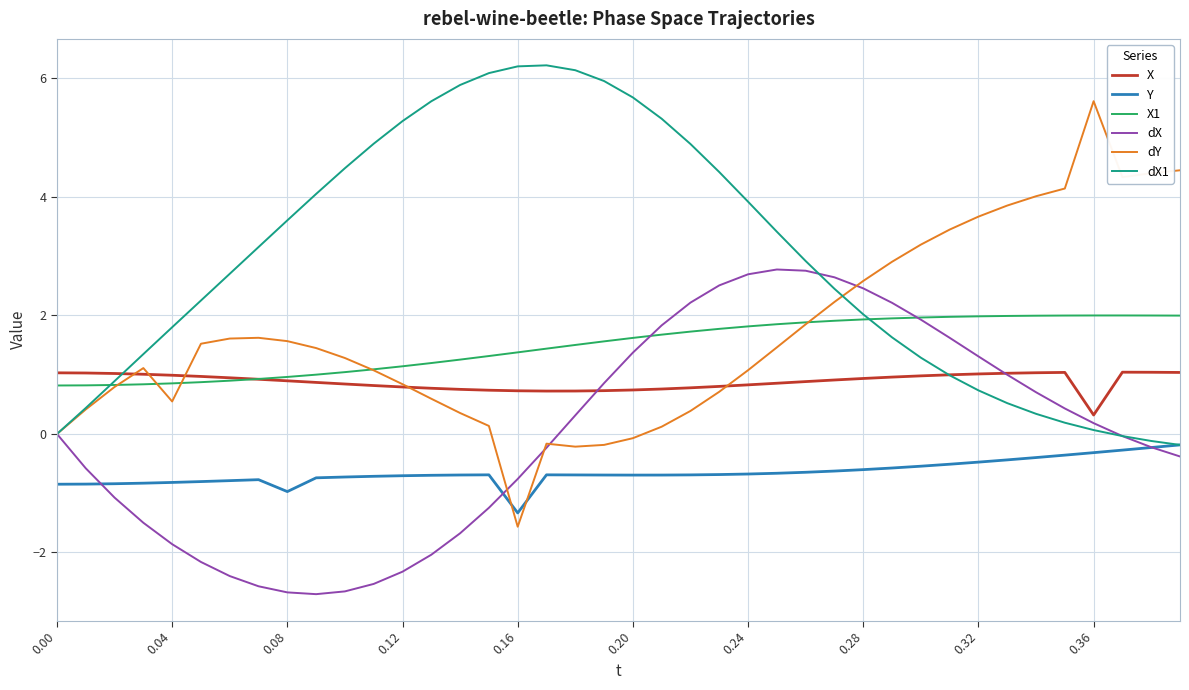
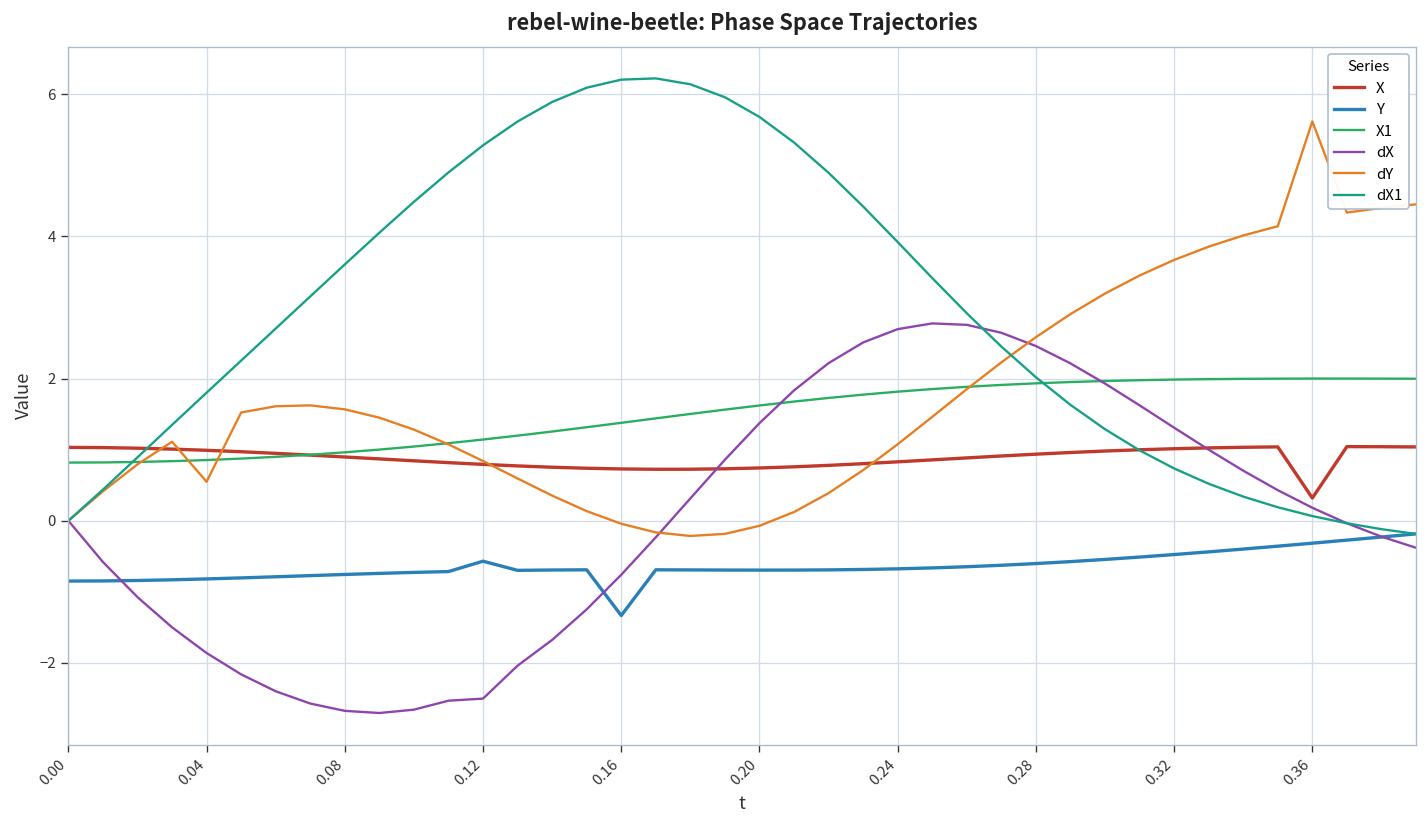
Y, 0.08: -1.0 -> -0.8
Y, 0.12: -0.7 -> -0.6
dX, 0.12: -2.3 -> -2.5
dY, 0.16: -1.6 -> 0.0
